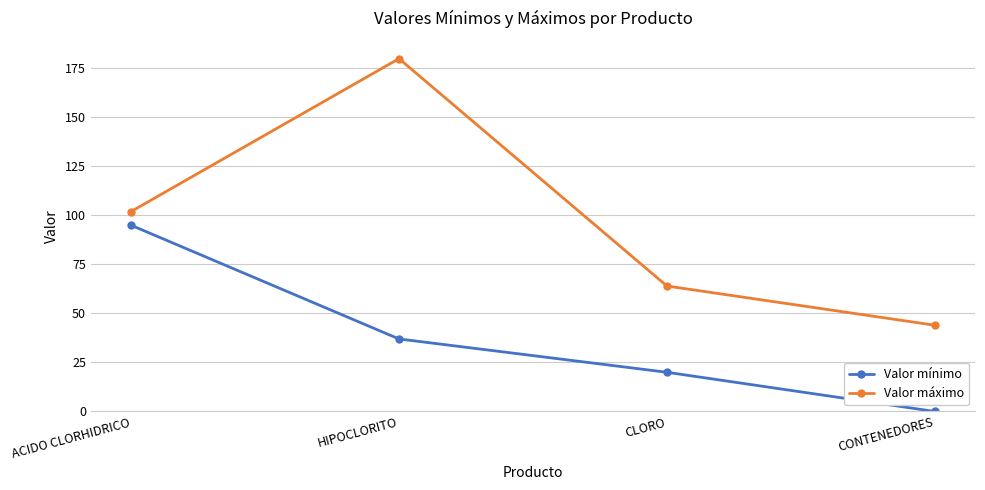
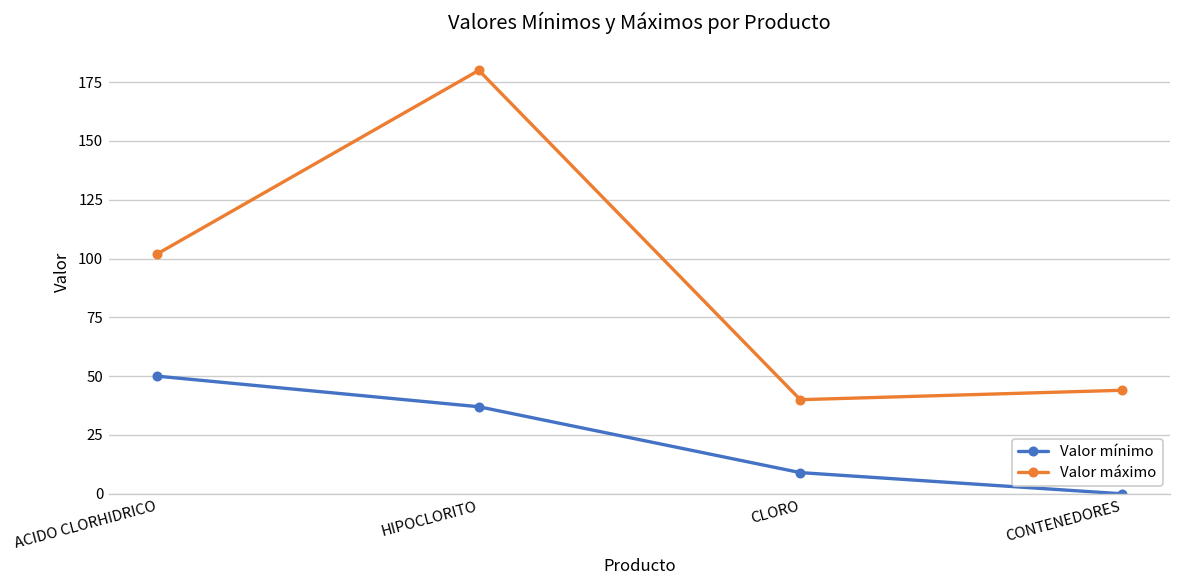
Valor mínimo, ACIDO CLORHIDRICO: 95 -> 50
Valor mínimo, CLORO: 20 -> 9
Valor máximo, CLORO: 64 -> 40
